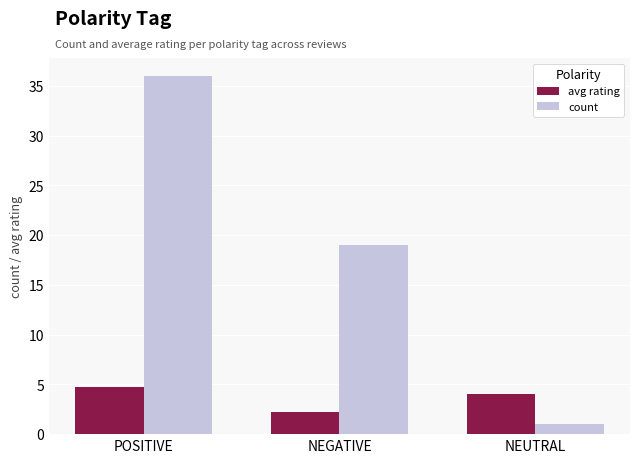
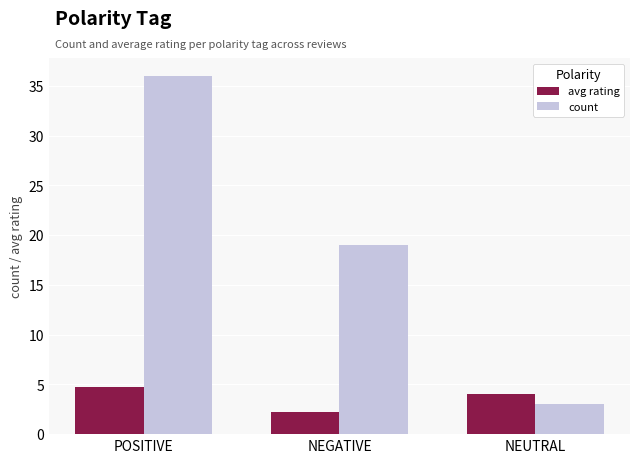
count, NEUTRAL: 1 -> 3
